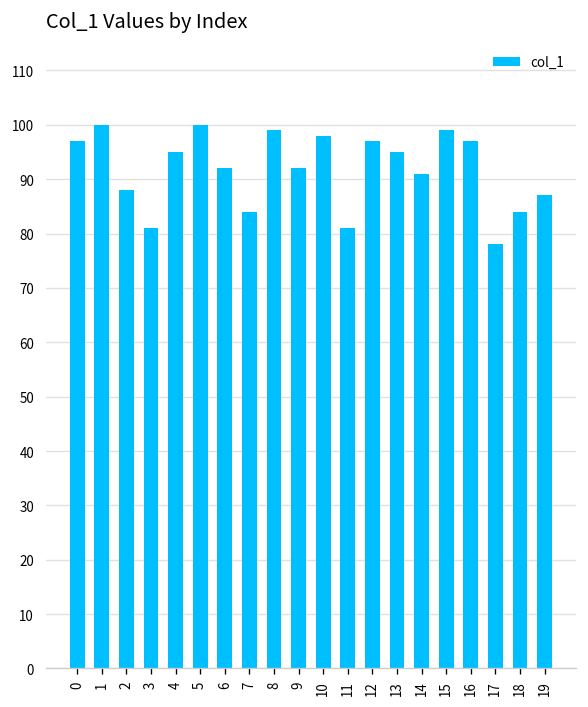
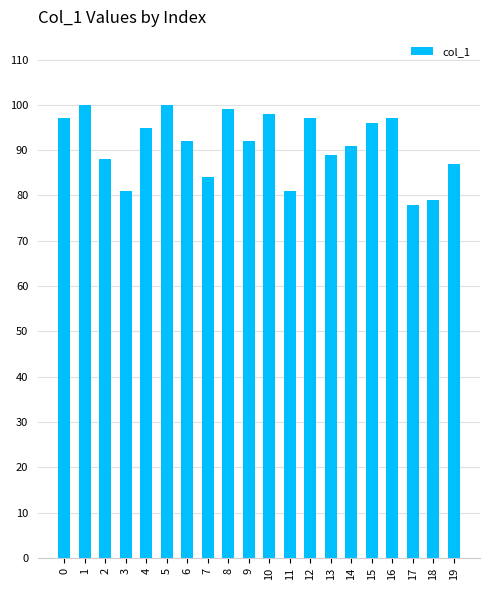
13: 95 -> 89
15: 99 -> 96
18: 84 -> 79
